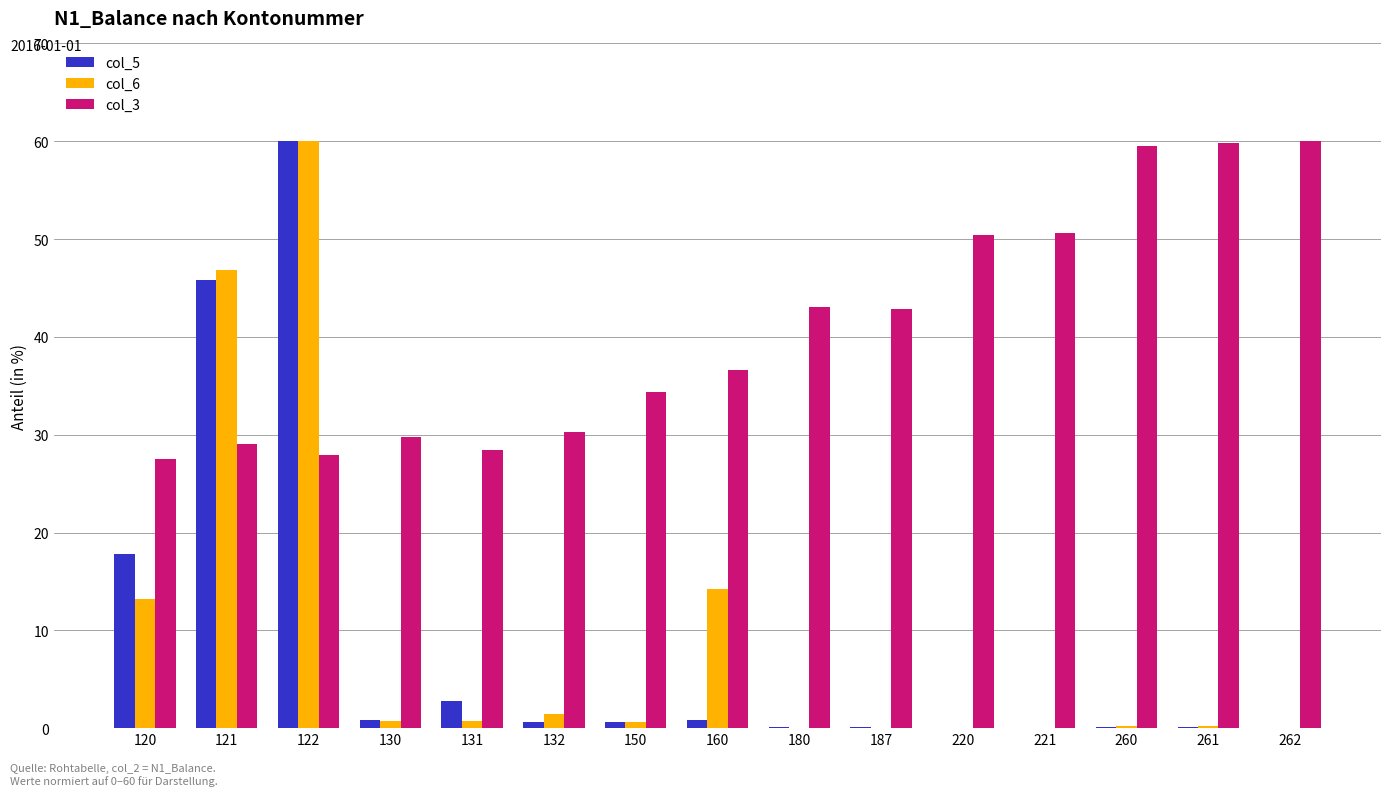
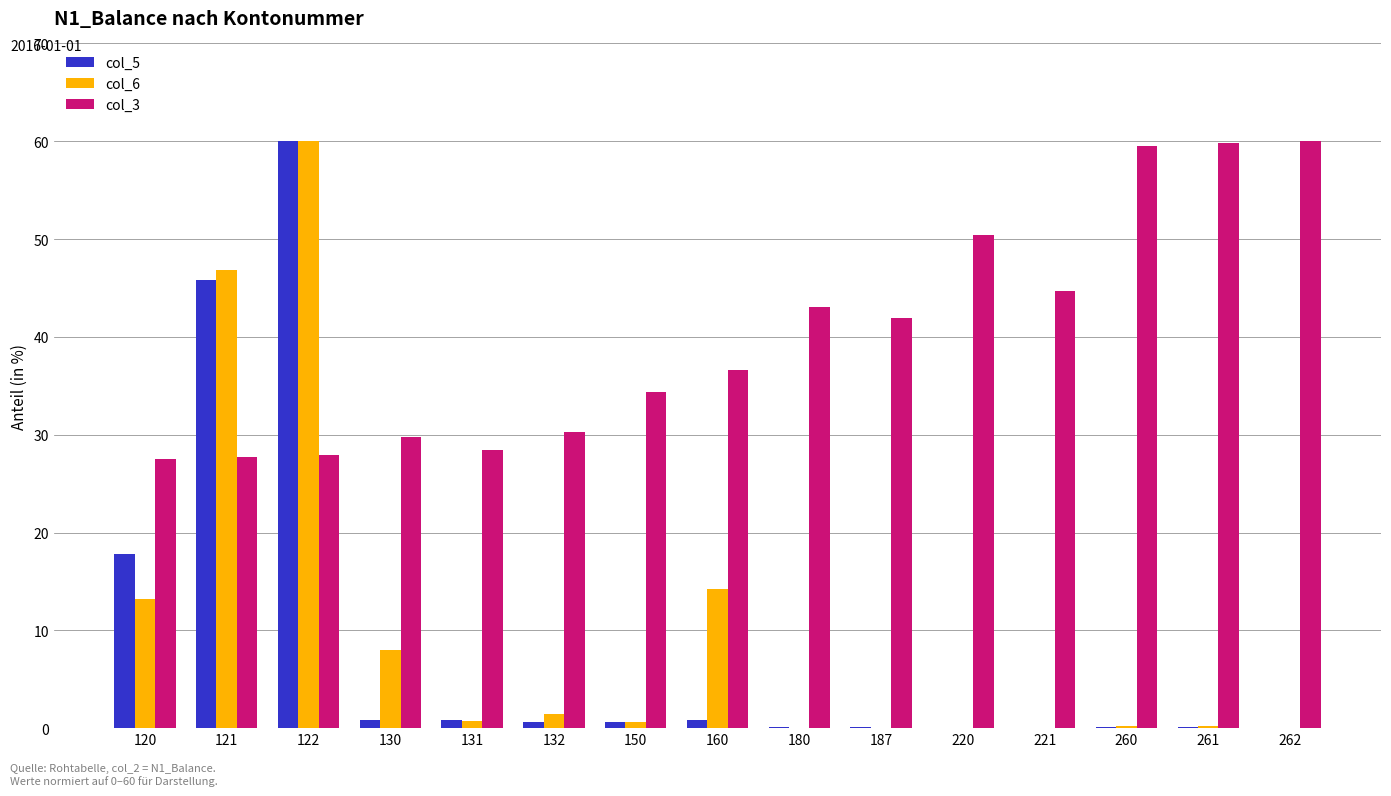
col_3, 121: 29 -> 28
col_6, 130: 1 -> 8
col_5, 131: 3 -> 1
col_3, 187: 43 -> 42
col_3, 221: 51 -> 45
